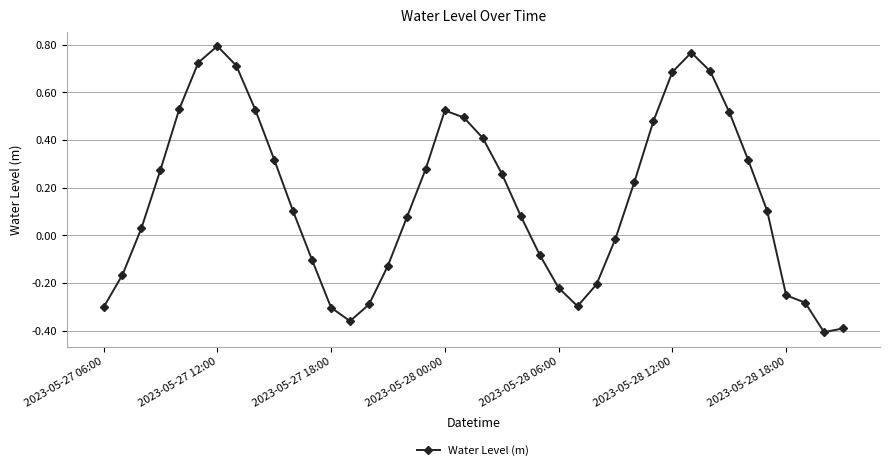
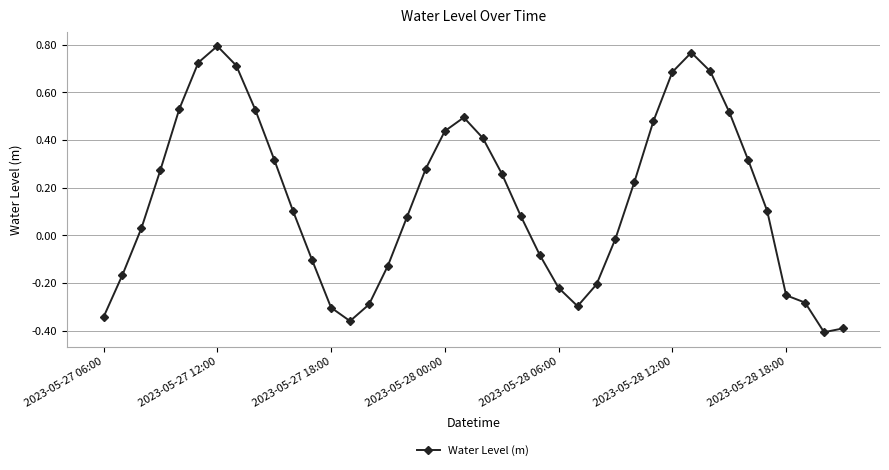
2023-05-27 06:00: -0.30 -> -0.34
2023-05-28 00:00: 0.52 -> 0.44
